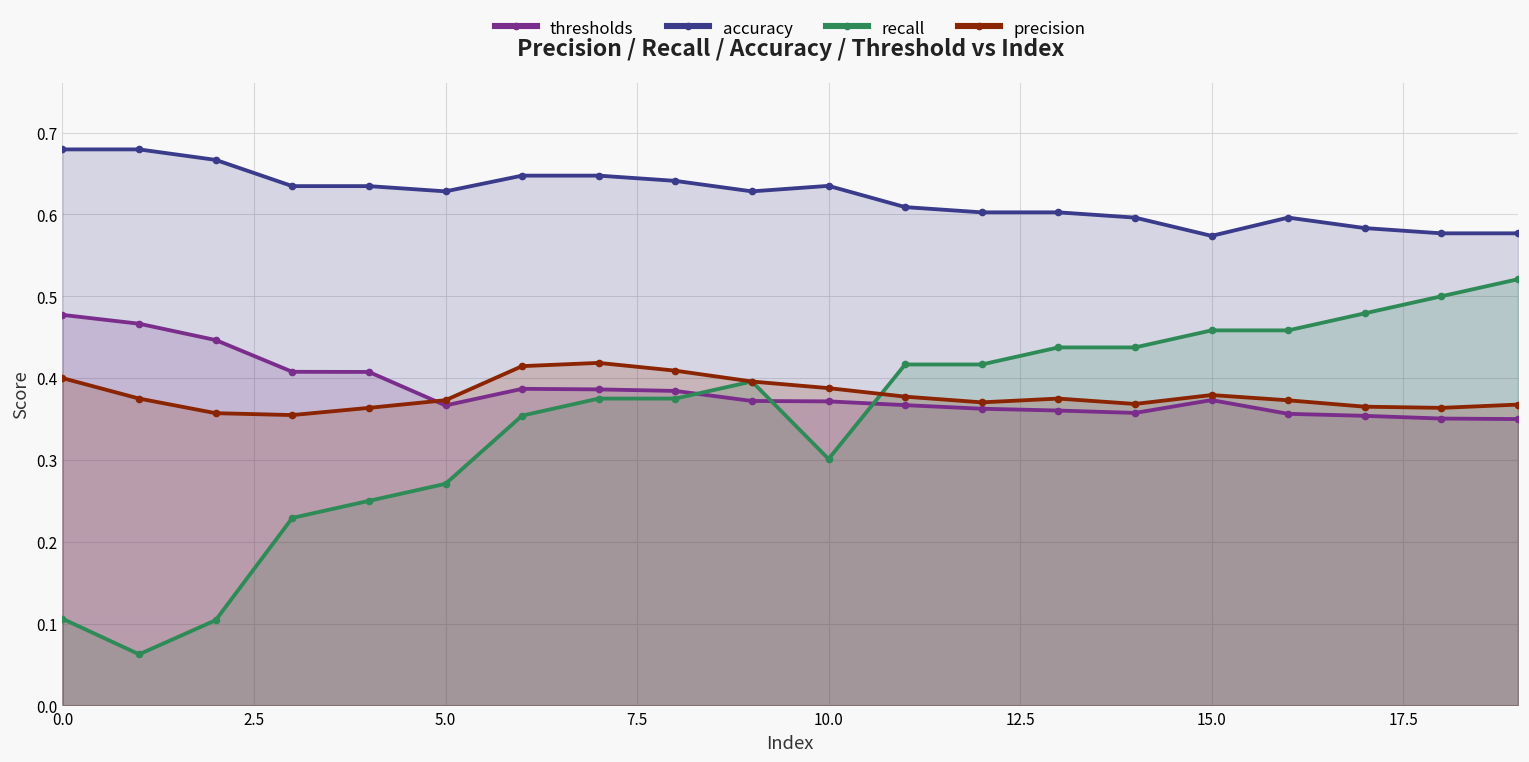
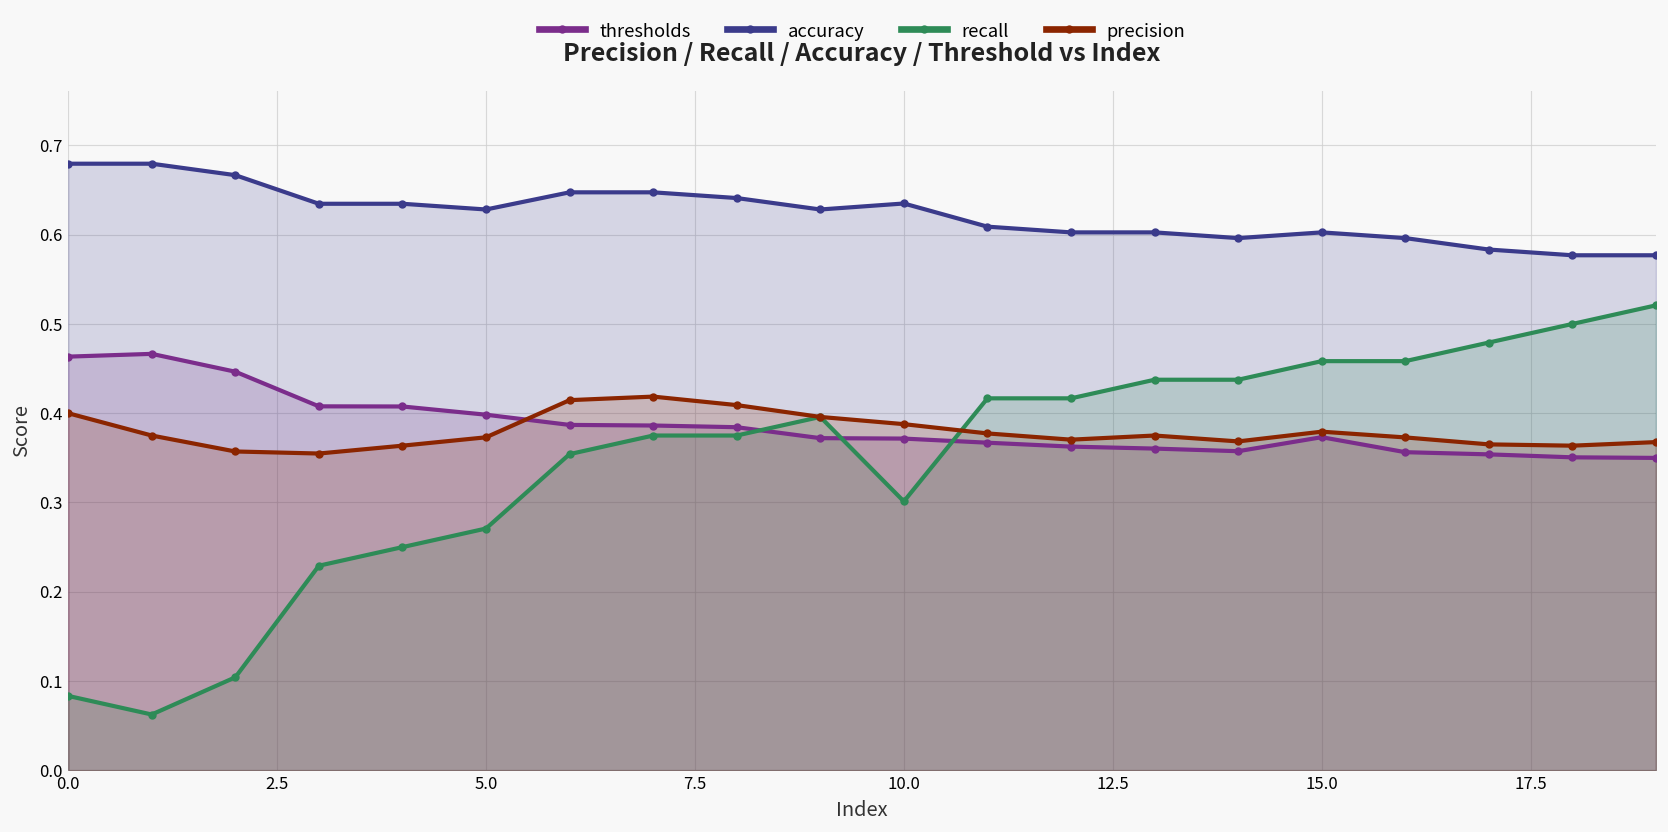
thresholds, 0.0: 0.48 -> 0.46
recall, 0.0: 0.11 -> 0.08
thresholds, 5.0: 0.37 -> 0.40
accuracy, 15.0: 0.57 -> 0.60
